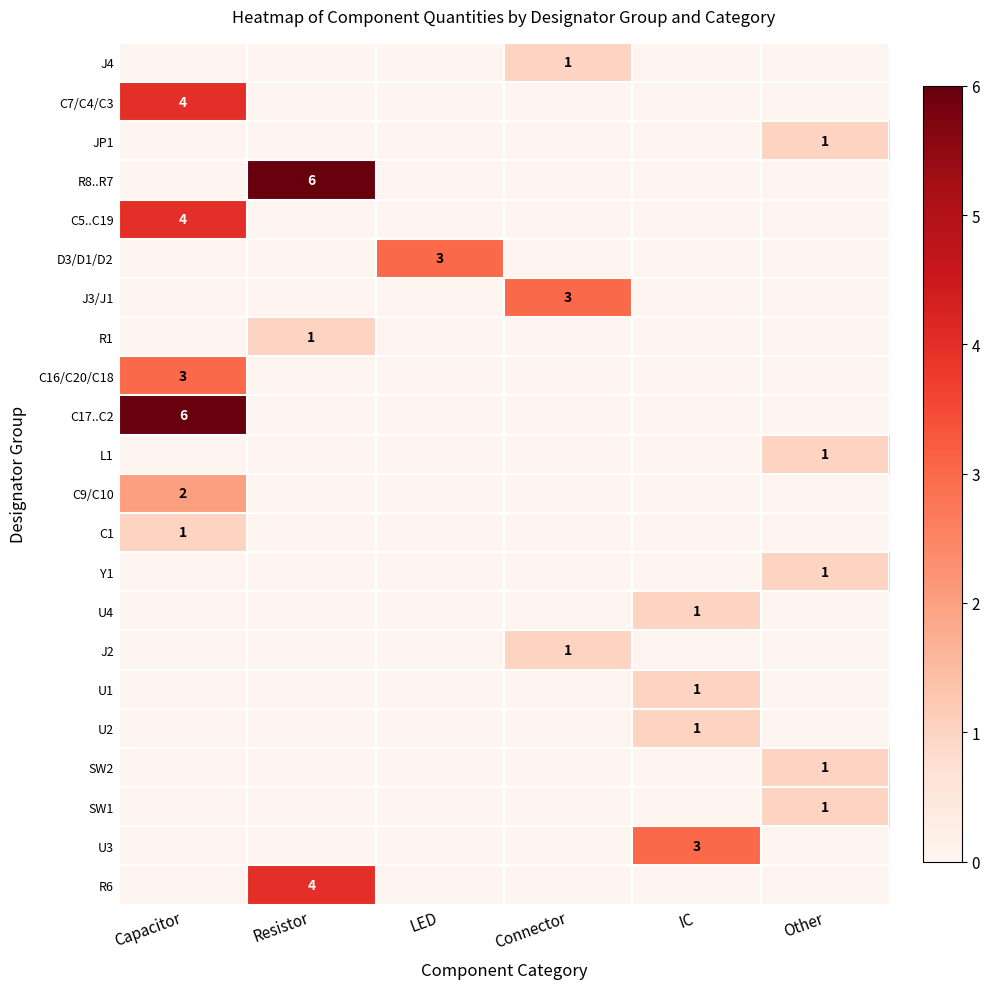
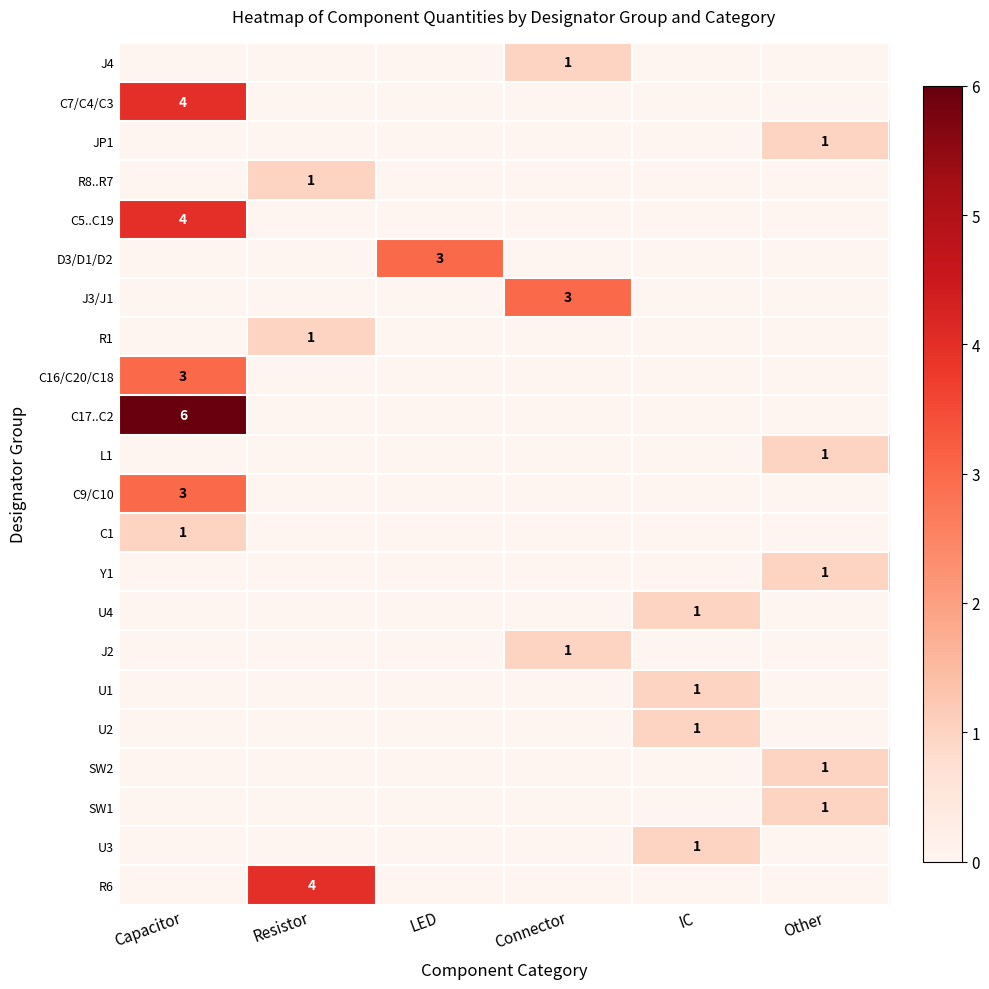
R8..R7, Resistor: 6 -> 1
C9/C10, Capacitor: 2 -> 3
U3, IC: 3 -> 1
